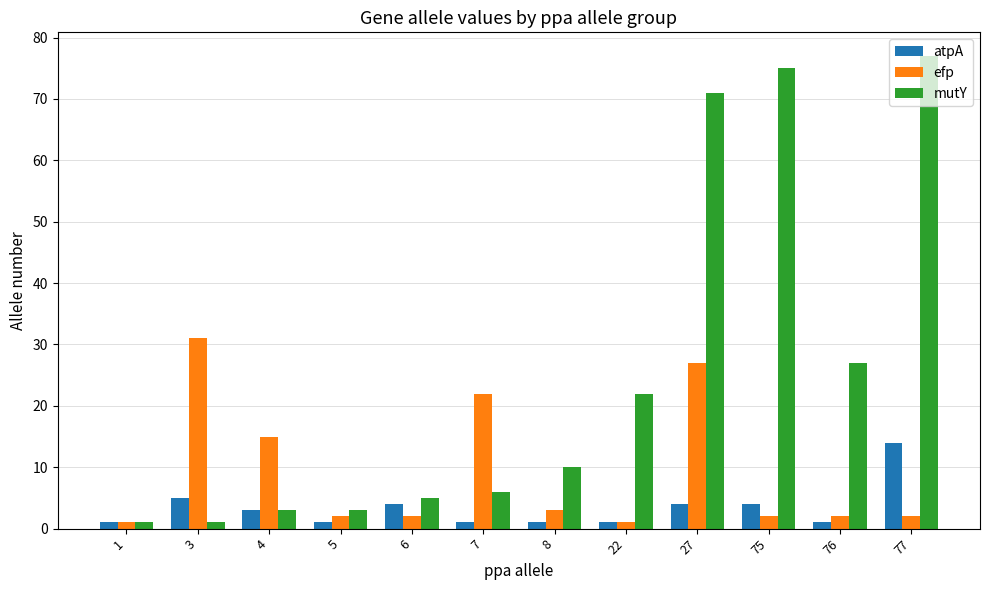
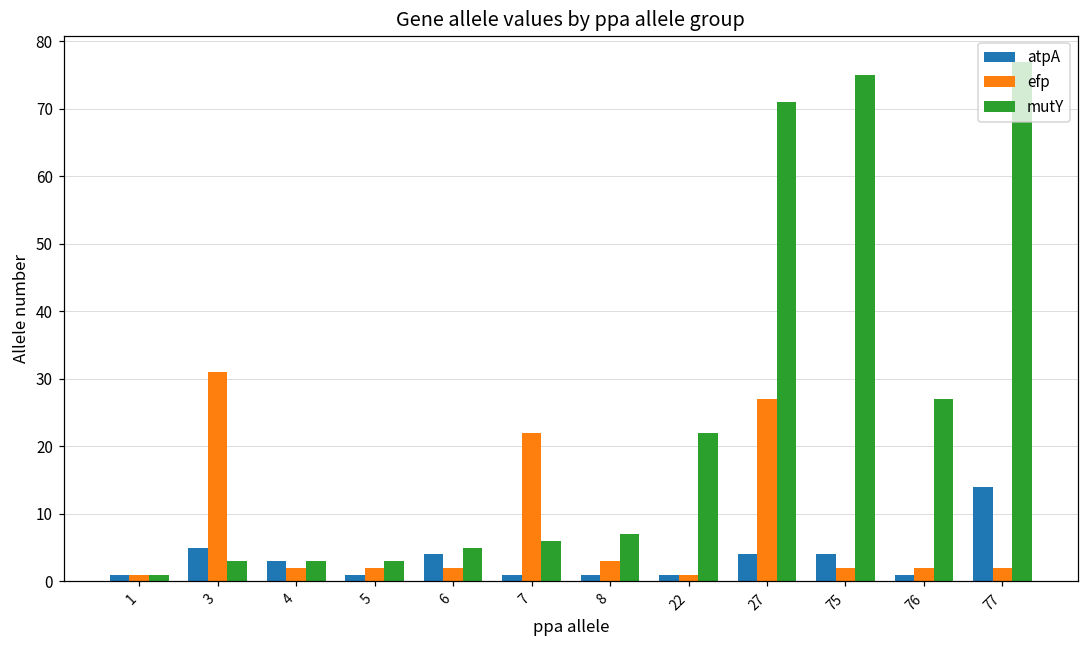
mutY, 3: 1 -> 3
efp, 4: 15 -> 2
mutY, 8: 10 -> 7
